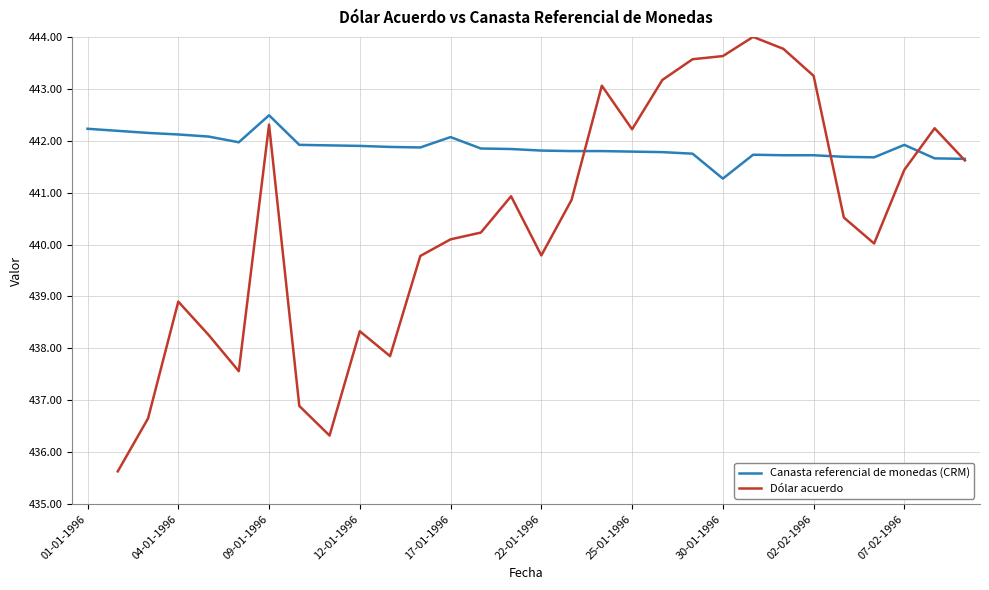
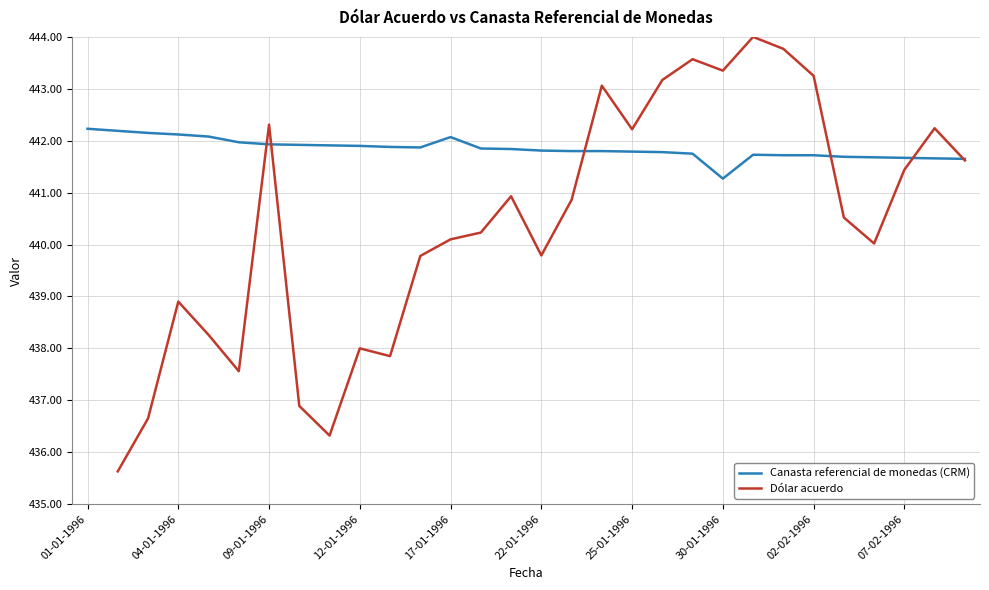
Canasta referencial de monedas (CRM), 09-01-1996: 442.5 -> 441.9
Dólar acuerdo, 12-01-1996: 438.3 -> 438.0
Dólar acuerdo, 30-01-1996: 443.6 -> 443.4
Canasta referencial de monedas (CRM), 07-02-1996: 441.9 -> 441.7
